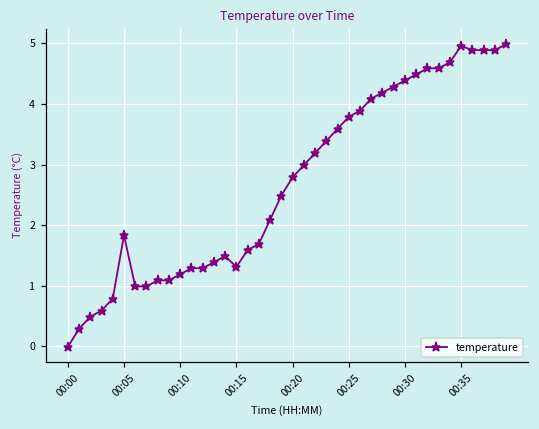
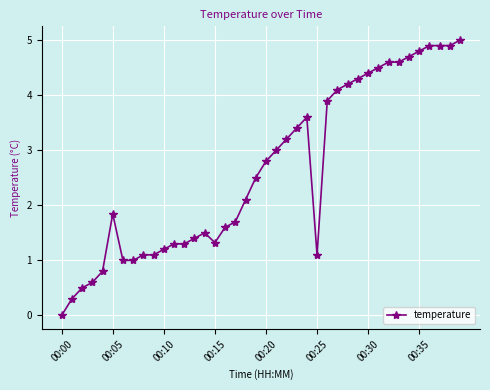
00:25: 3.8 -> 1.1
00:35: 5.0 -> 4.8
